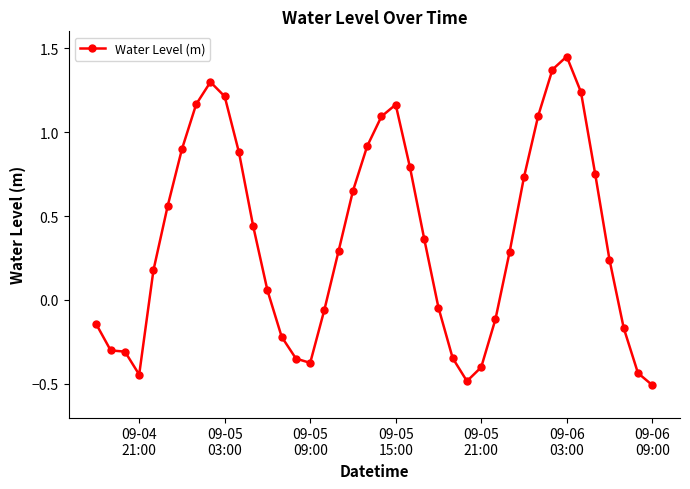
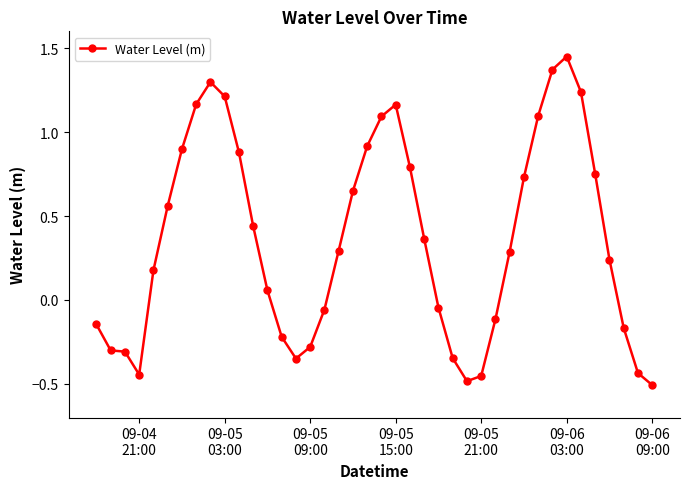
09-05 09:00: -0.37 -> -0.28
09-05 21:00: -0.40 -> -0.45
